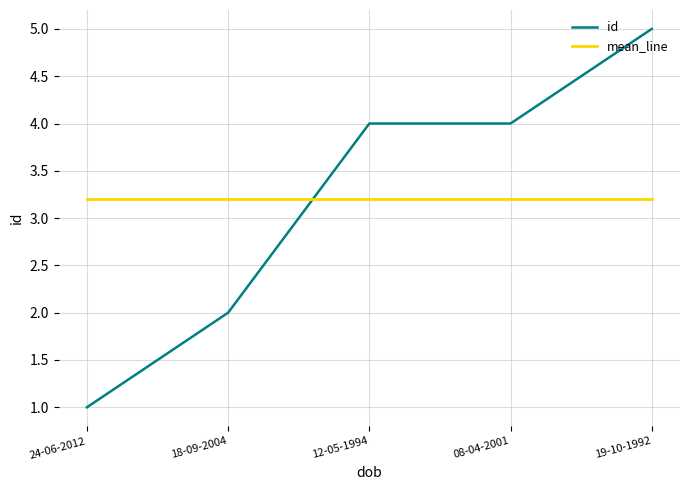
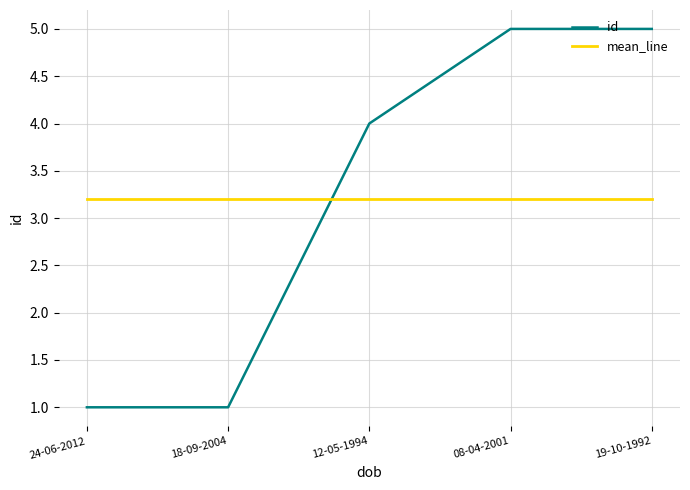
id, 18-09-2004: 2 -> 1
id, 08-04-2001: 4 -> 5
